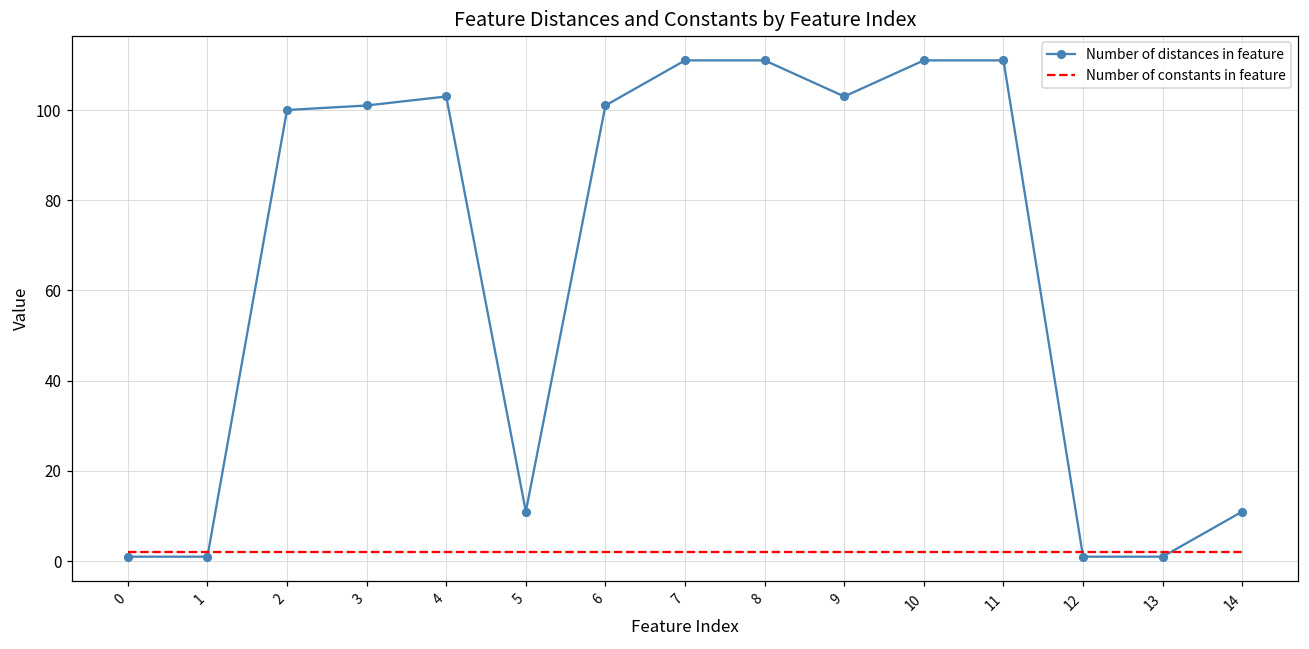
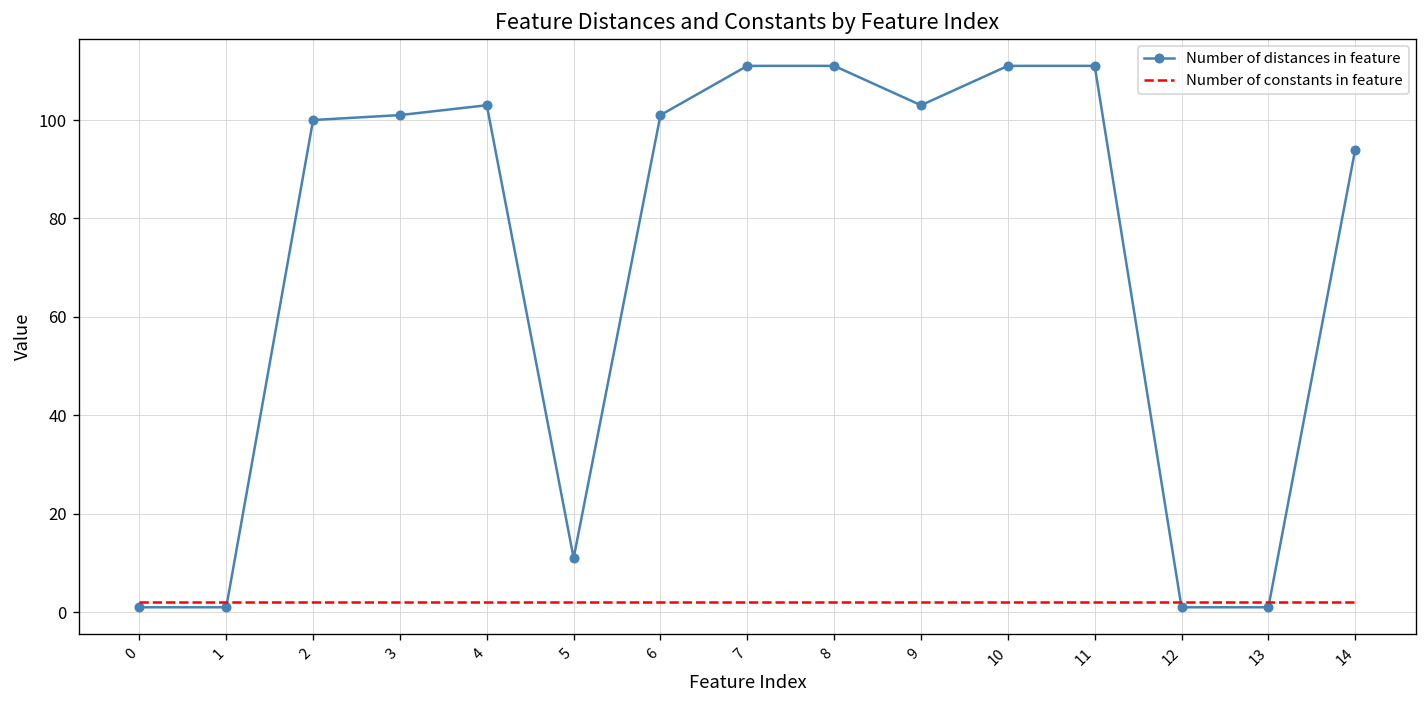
Number of distances in feature, 14: 11 -> 94
